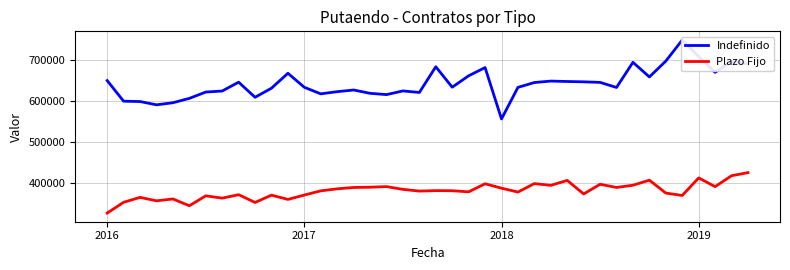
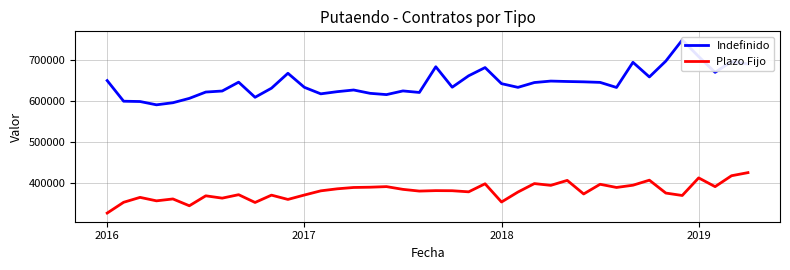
Indefinido, 2018: 560000 -> 640000
Plazo Fijo, 2018: 390000 -> 350000
